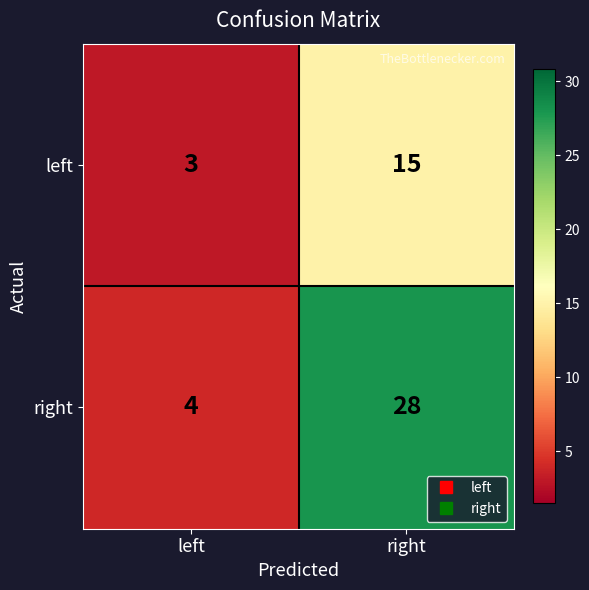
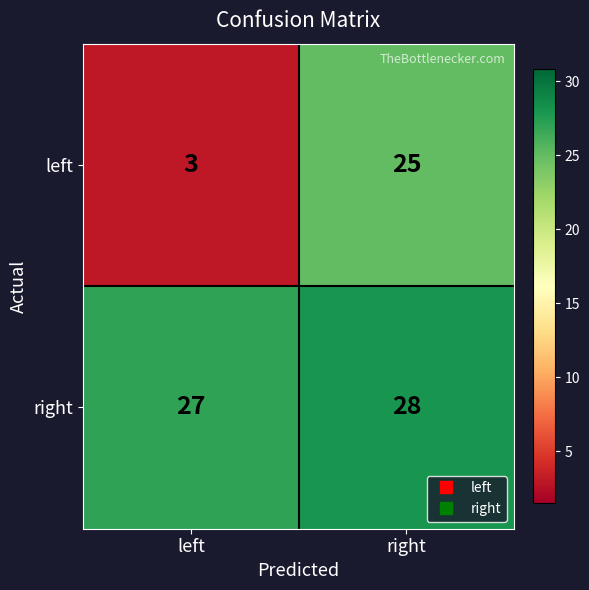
left, right: 15 -> 25
right, left: 4 -> 27
